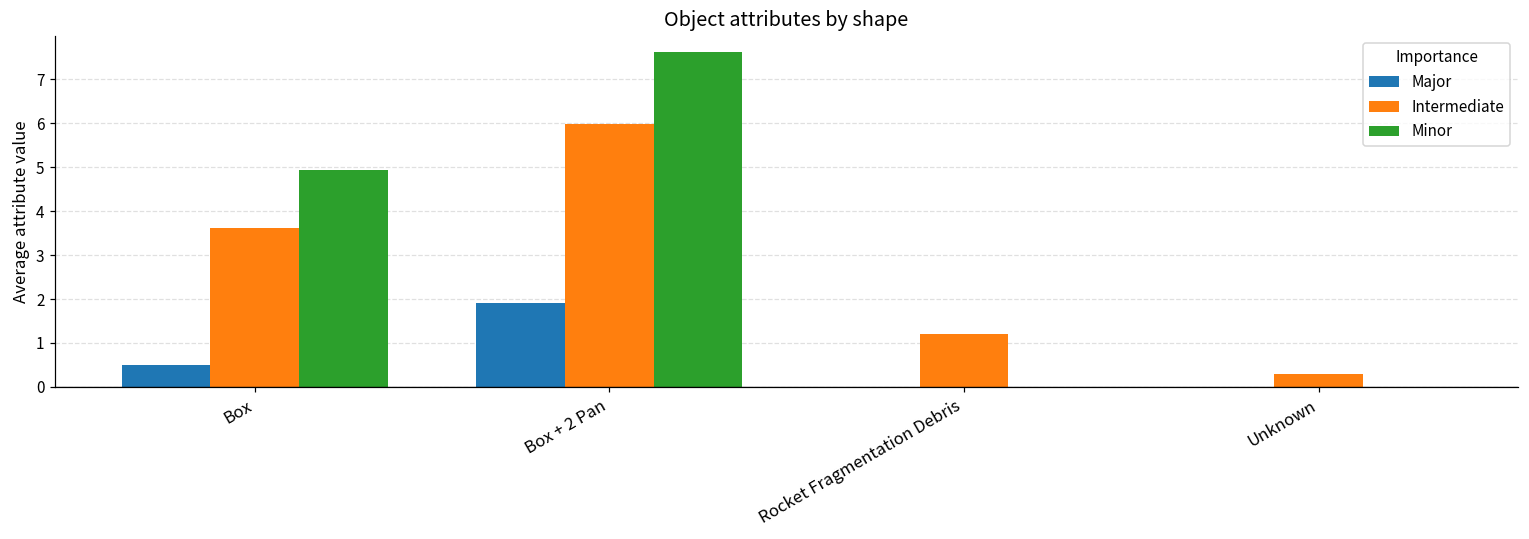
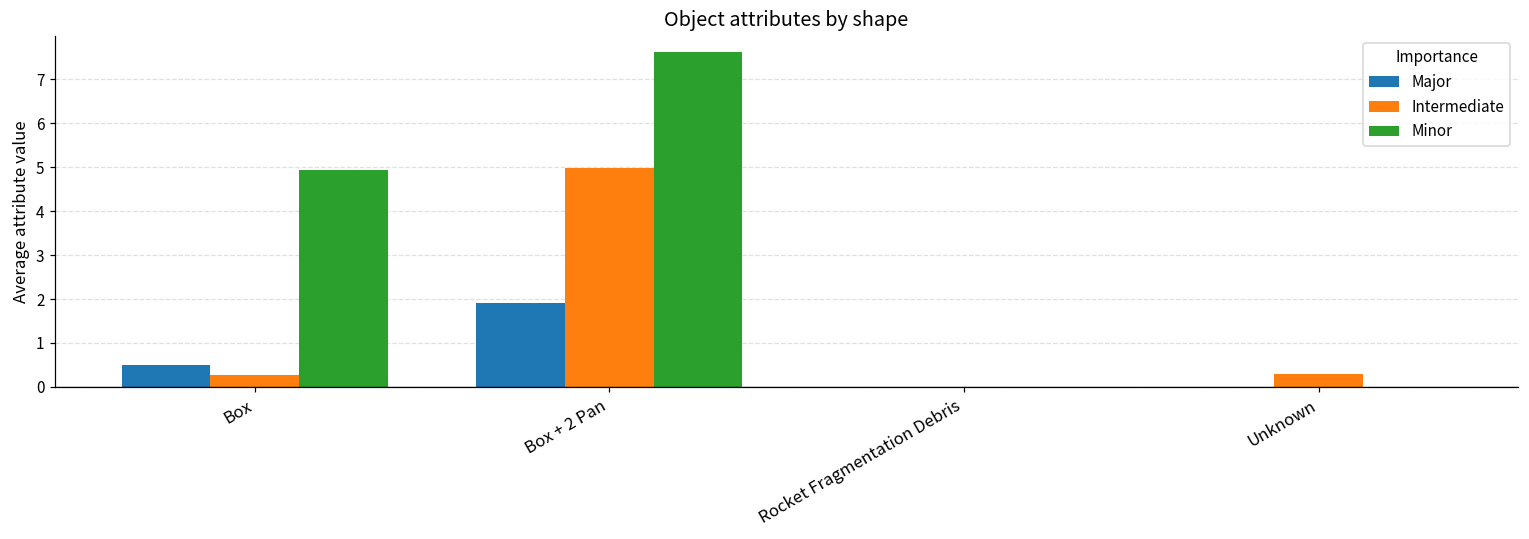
Intermediate, Box: 3.6 -> 0.3
Intermediate, Box + 2 Pan: 6.0 -> 5.0
Intermediate, Rocket Fragmentation Debris: 1.2 -> 0.0
